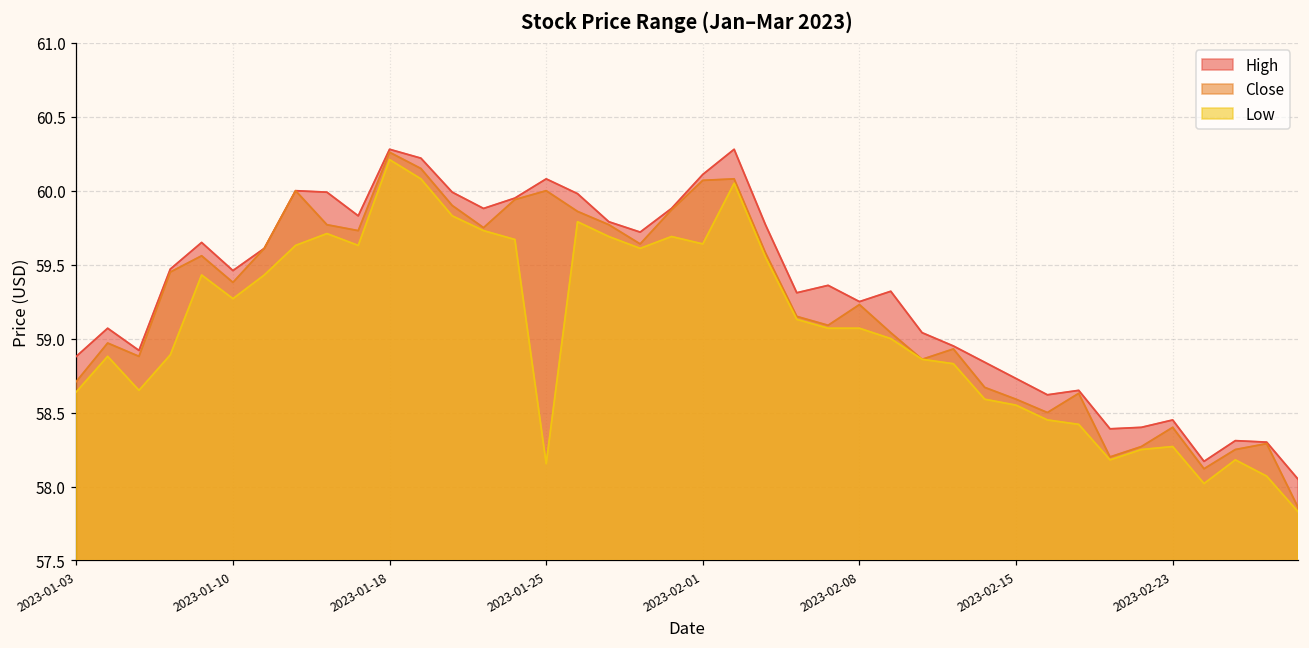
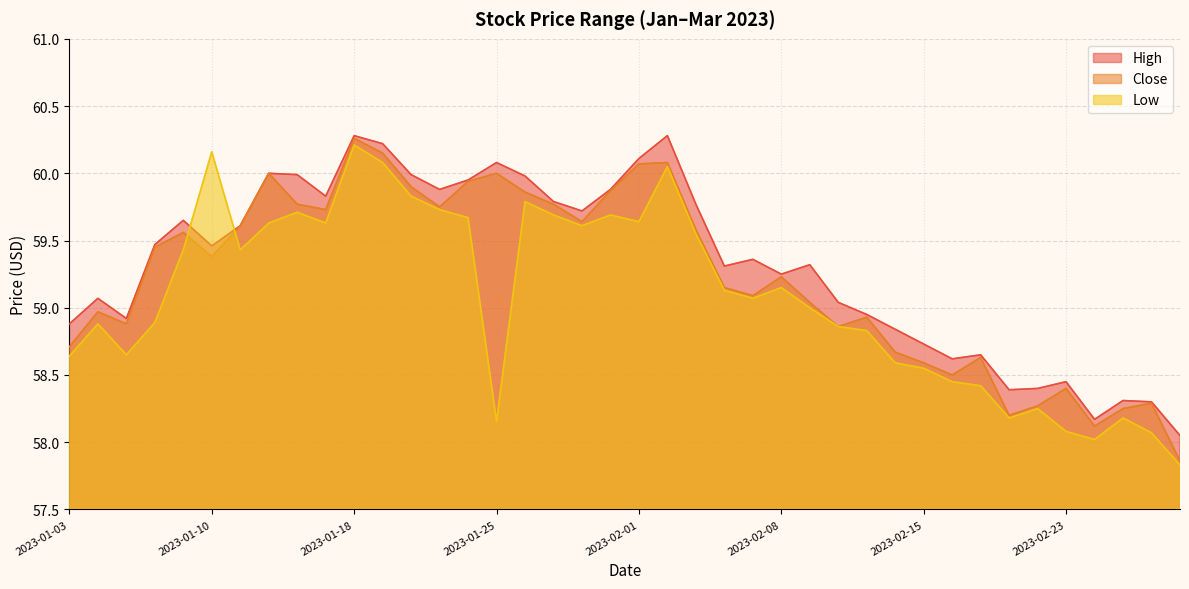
Low, 2023-01-10: 59.27 -> 60.16
Low, 2023-02-08: 59.07 -> 59.15
Low, 2023-02-23: 58.27 -> 58.08
